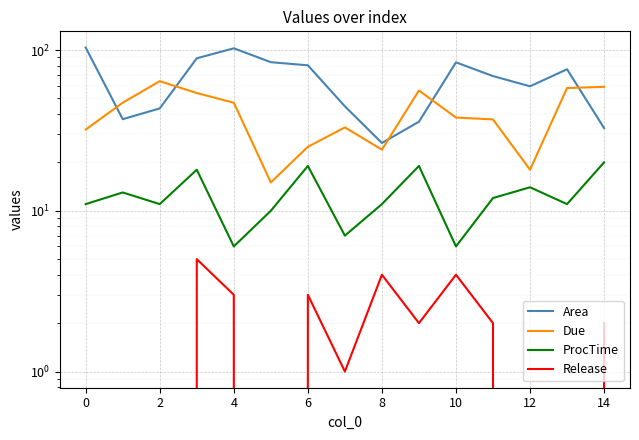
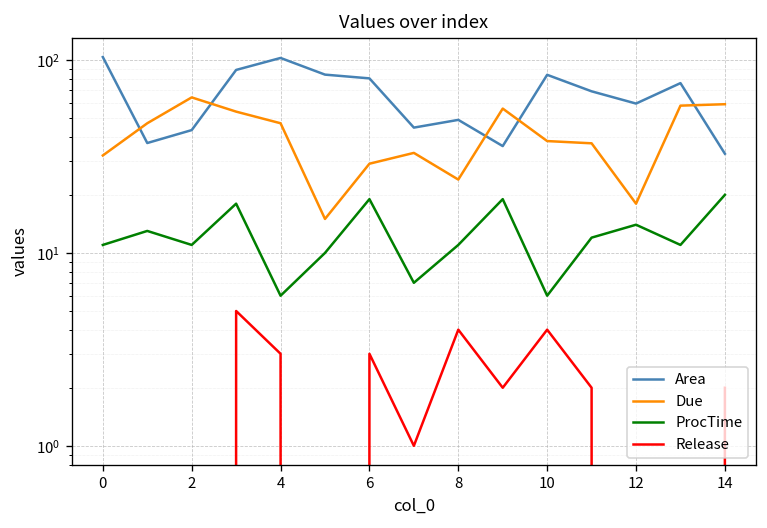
Due, 6: 25 -> 29
Area, 8: 26 -> 49
